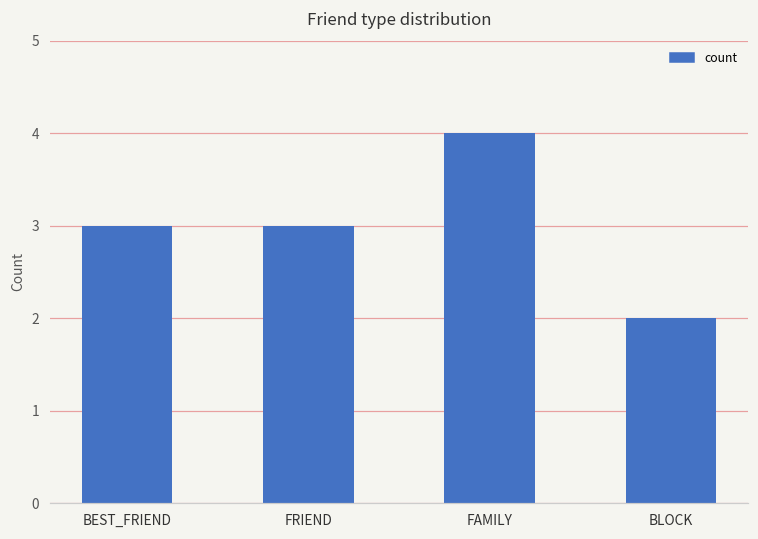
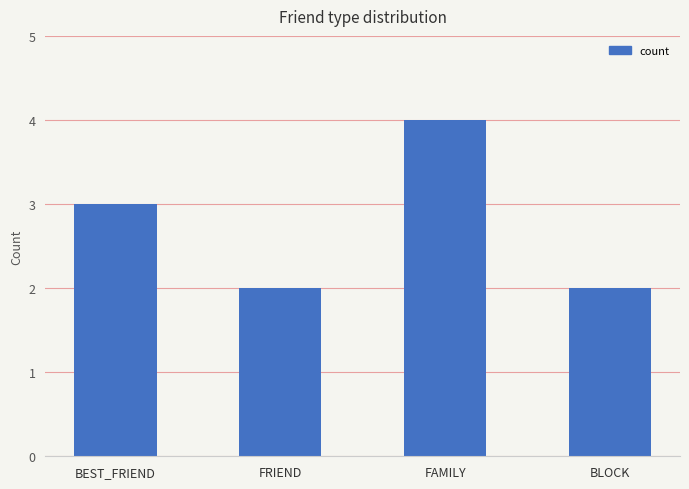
FRIEND: 3 -> 2
